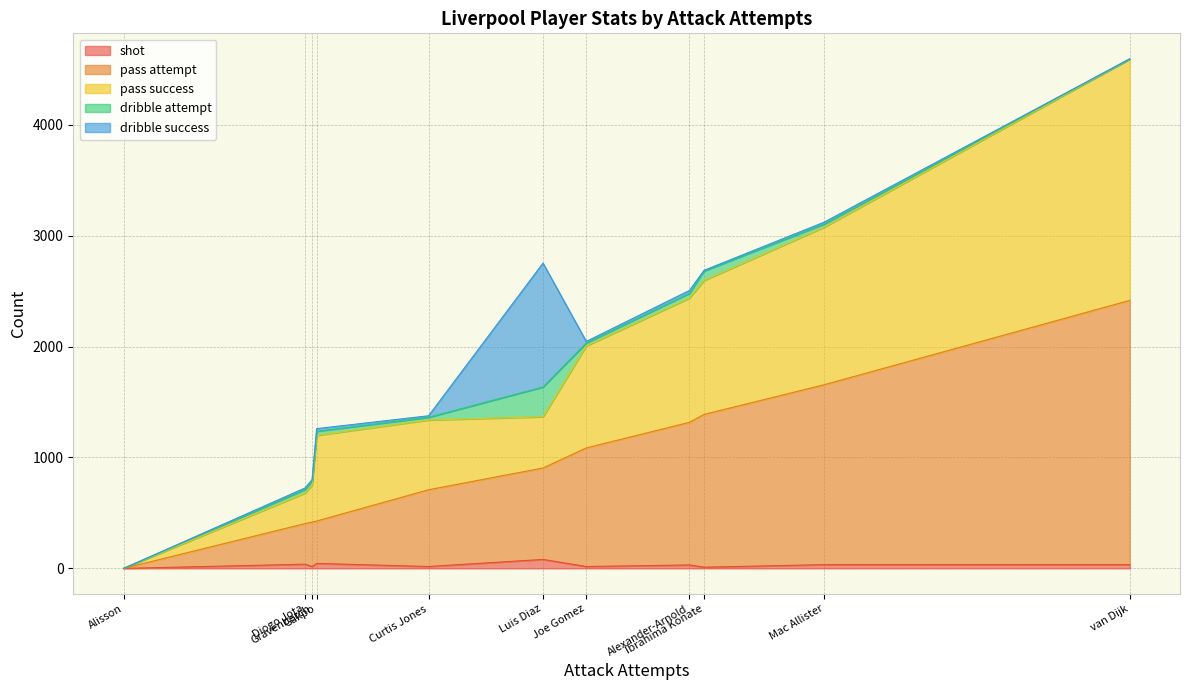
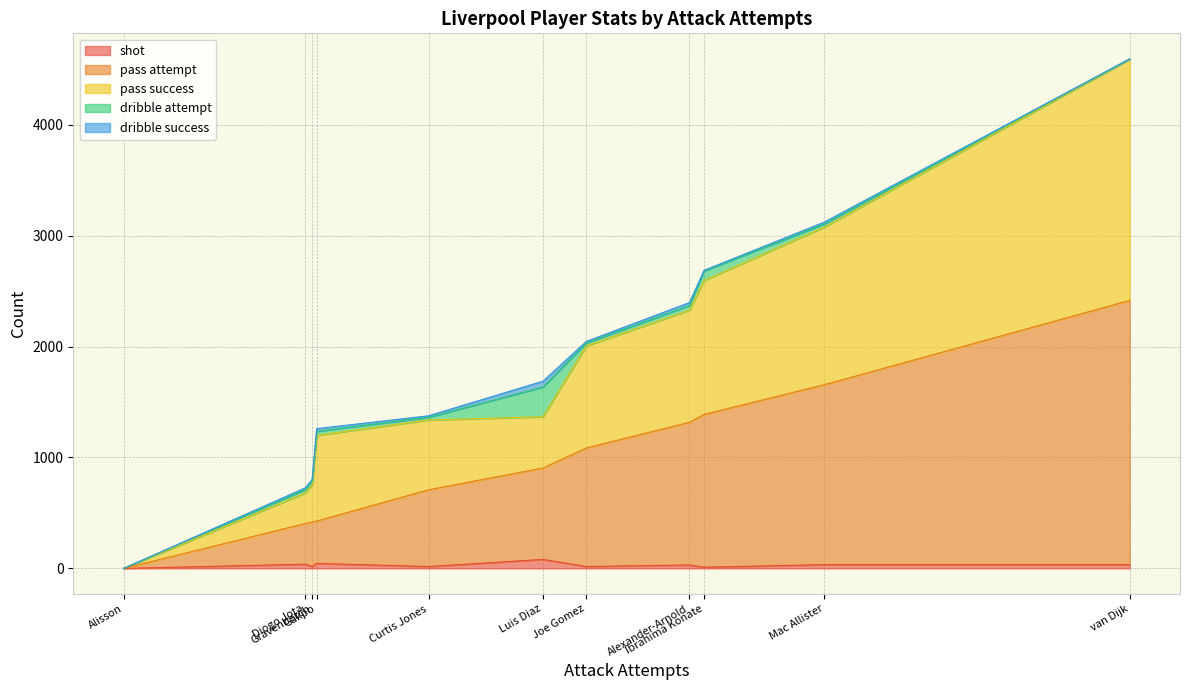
dribble success, Luis Diaz: 1120 -> 50
pass success, Alexander-Arnold: 1120 -> 1010
